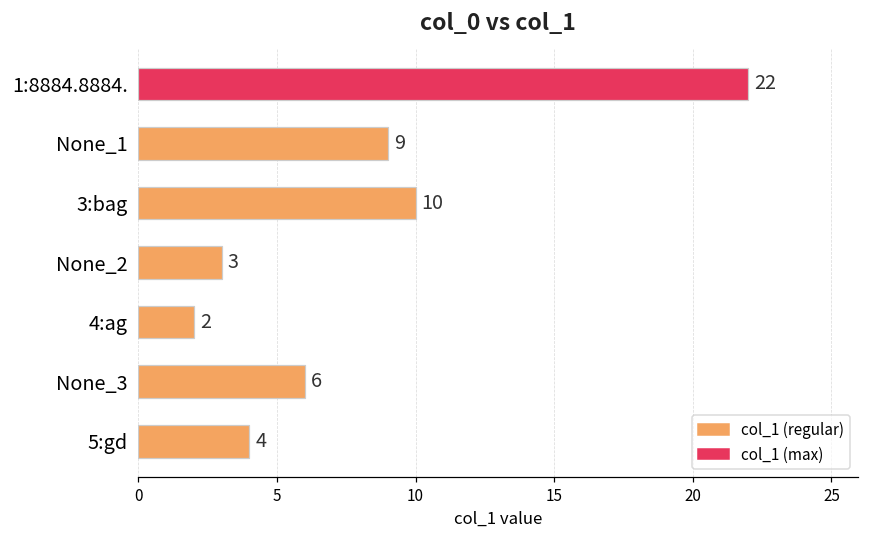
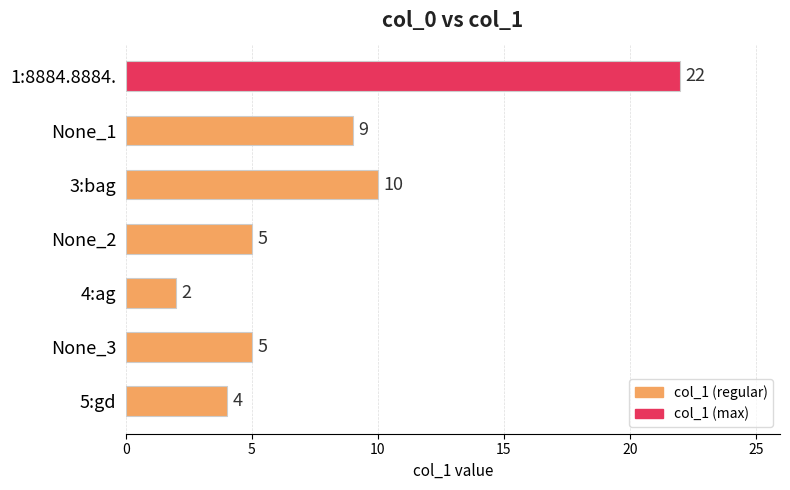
None_2: 3 -> 5
None_3: 6 -> 5
